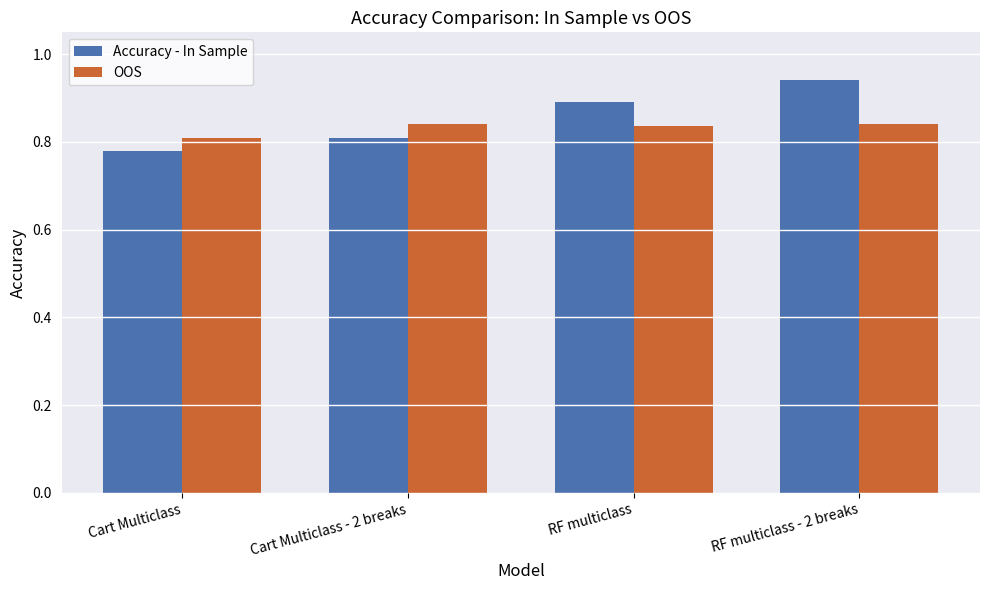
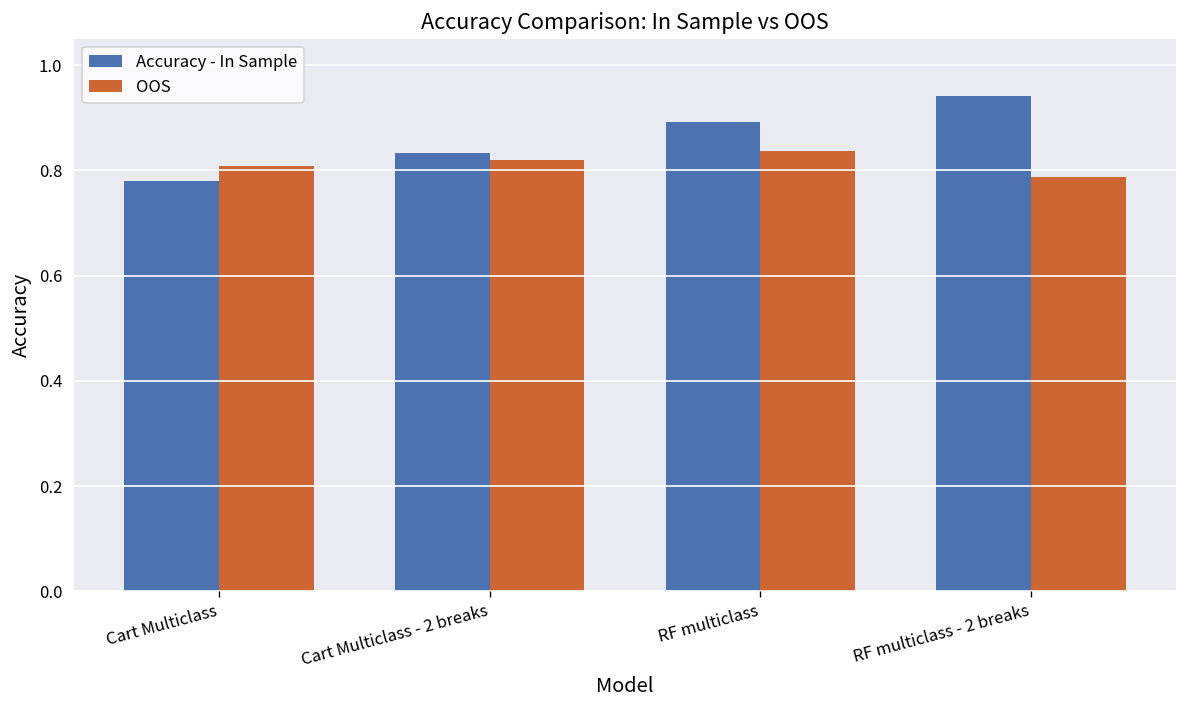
Accuracy - In Sample, Cart Multiclass - 2 breaks: 0.81 -> 0.83
OOS, Cart Multiclass - 2 breaks: 0.84 -> 0.82
OOS, RF multiclass - 2 breaks: 0.84 -> 0.79
